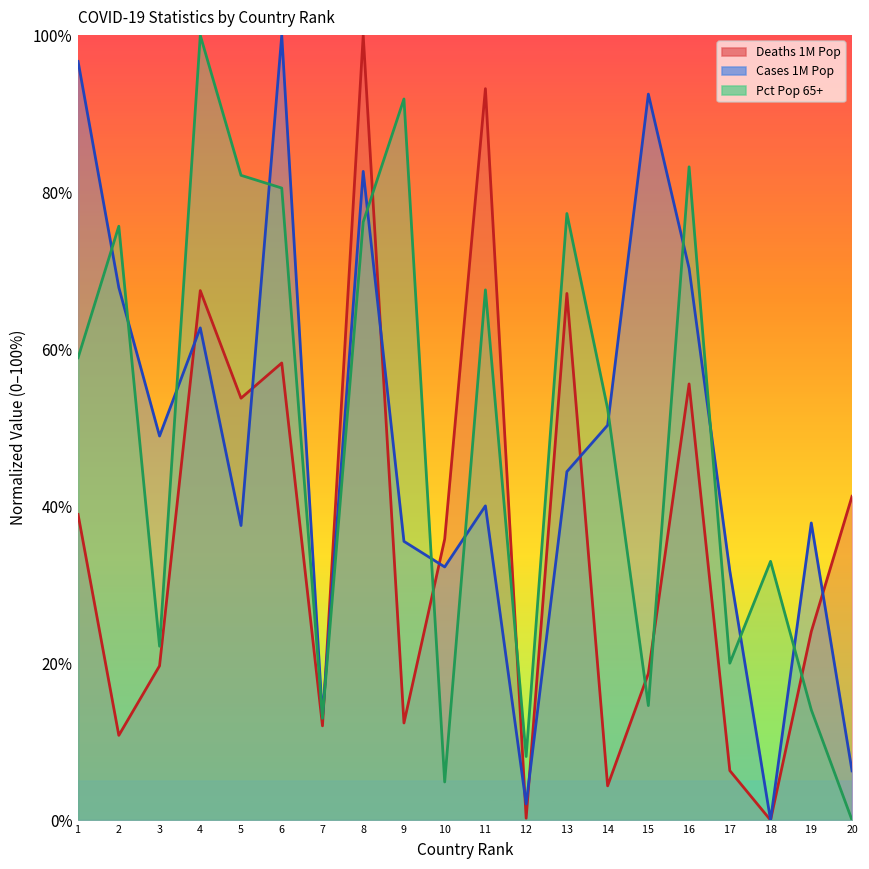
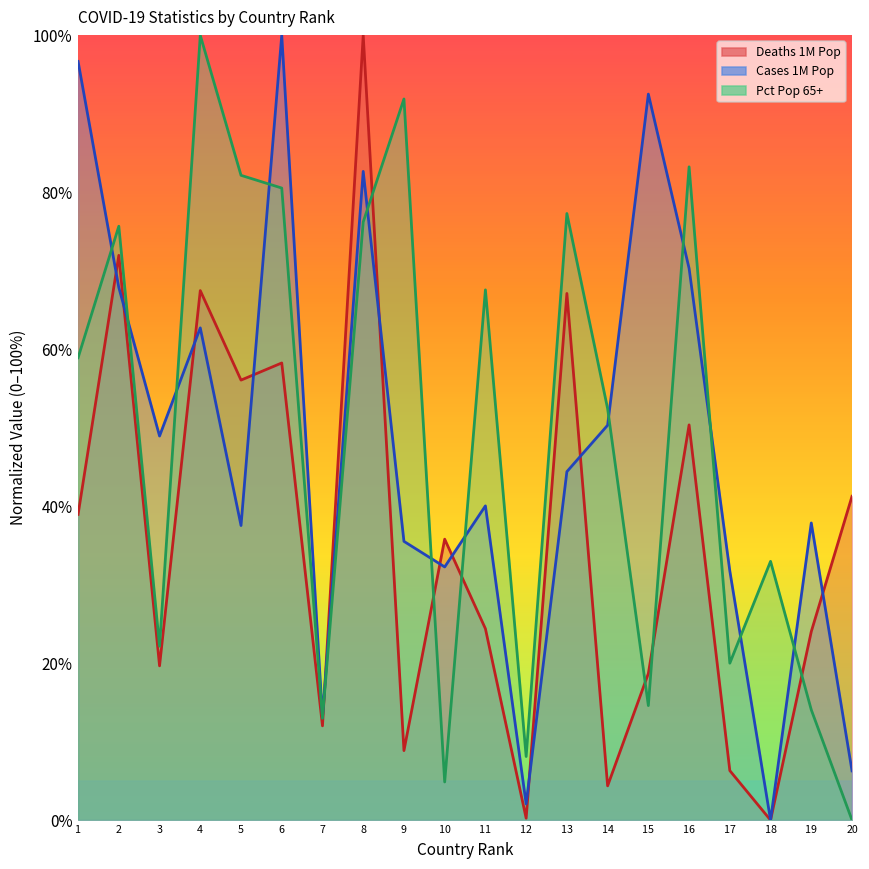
Deaths 1M Pop, 2: 11% -> 72%
Deaths 1M Pop, 5: 54% -> 56%
Deaths 1M Pop, 9: 12% -> 9%
Deaths 1M Pop, 11: 93% -> 24%
Deaths 1M Pop, 16: 56% -> 50%
